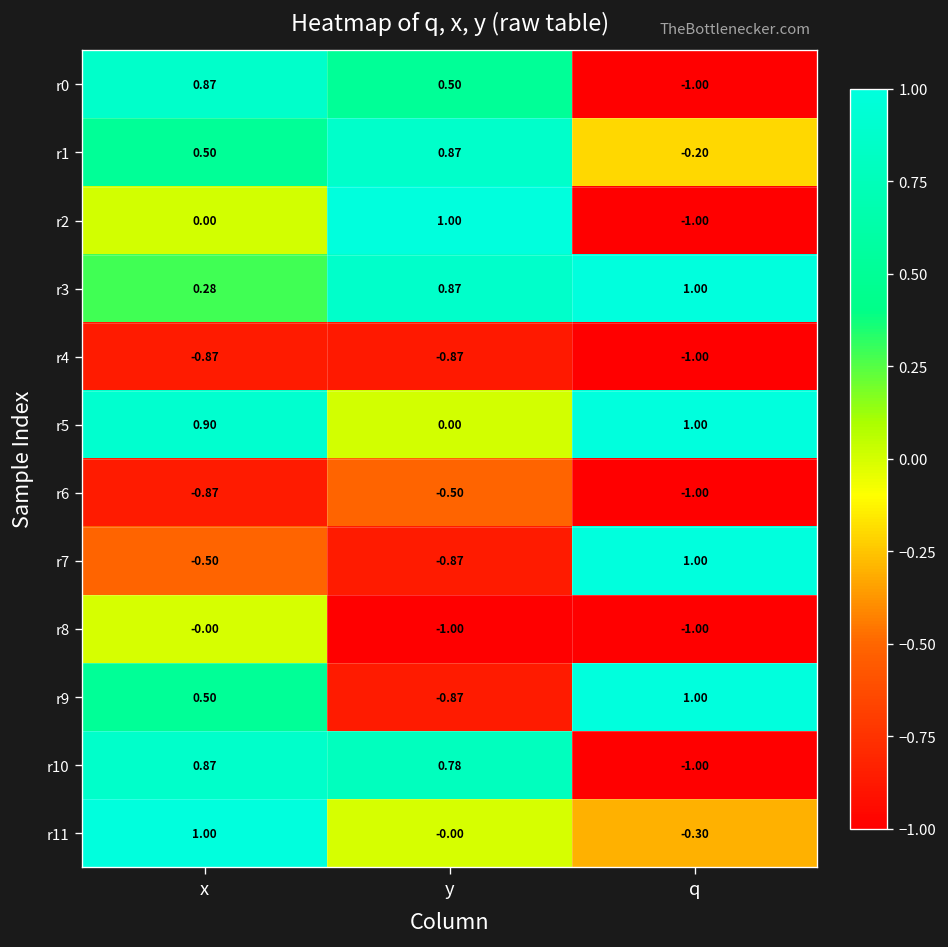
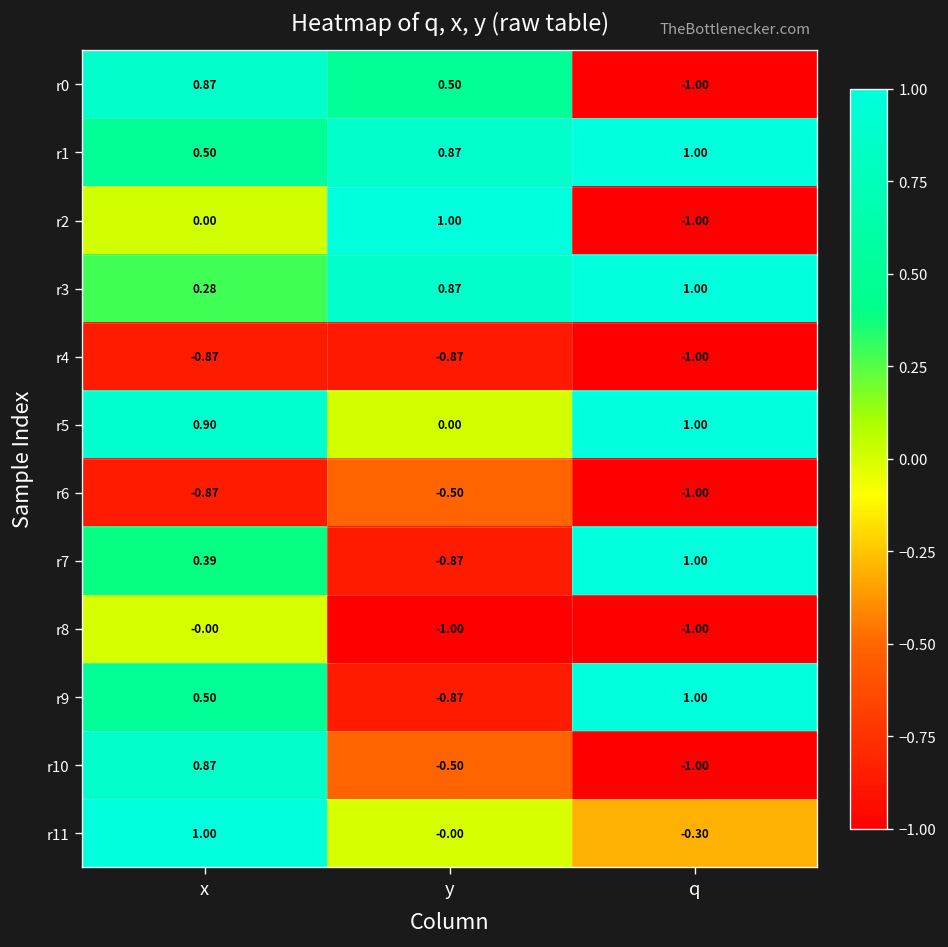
r1, q: -0.20 -> 1.00
r7, x: -0.50 -> 0.39
r10, y: 0.78 -> -0.50
